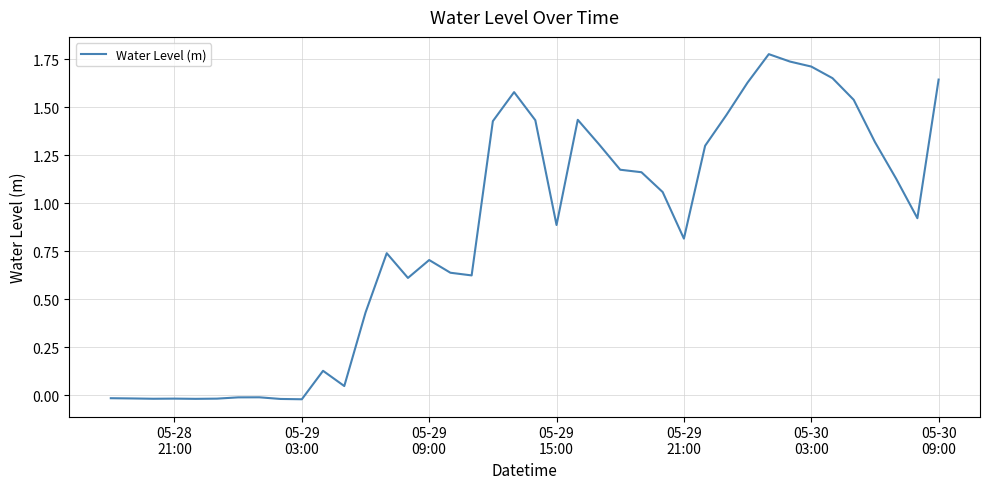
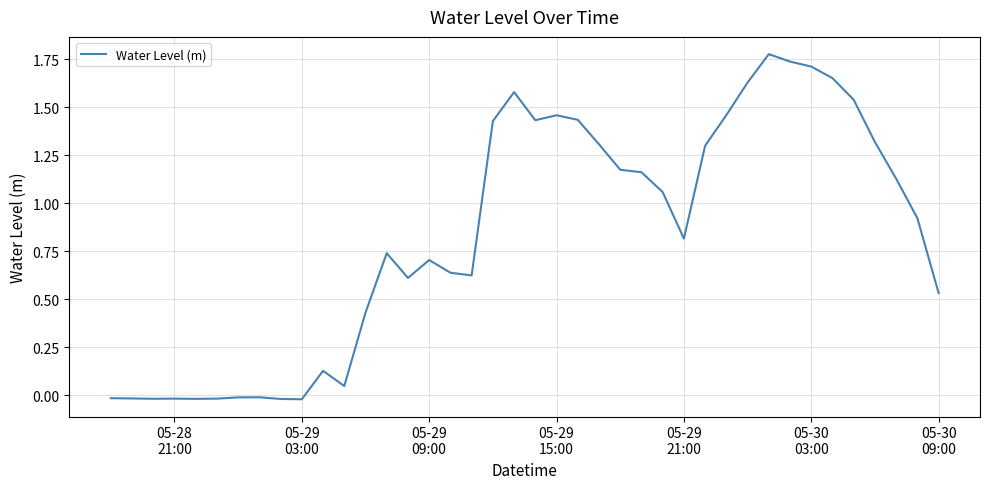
05-29 15:00: 0.89 -> 1.46
05-30 09:00: 1.64 -> 0.53
